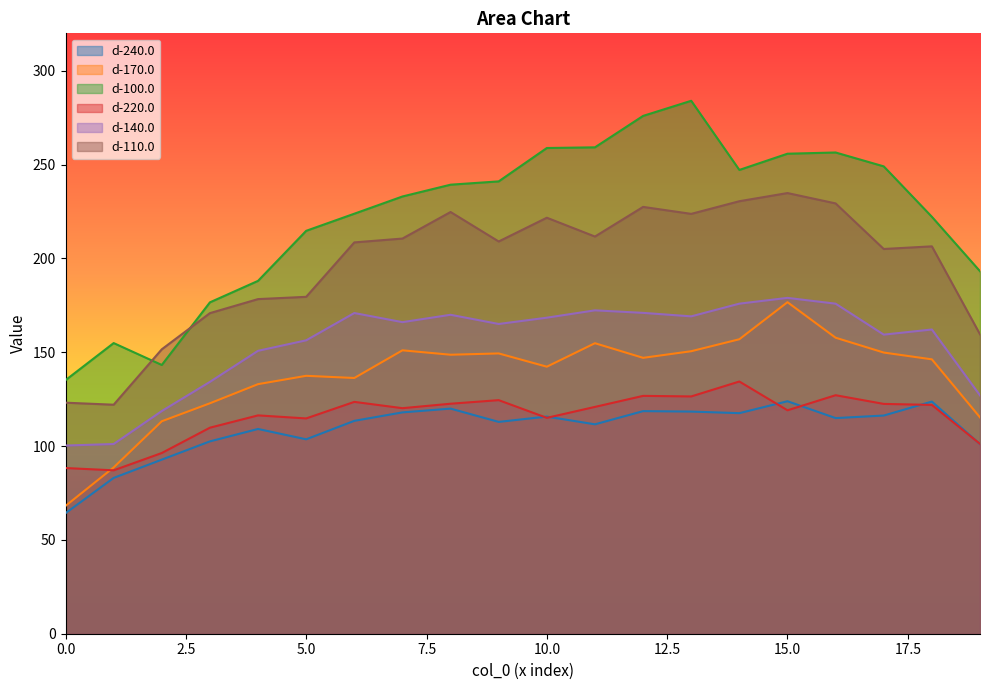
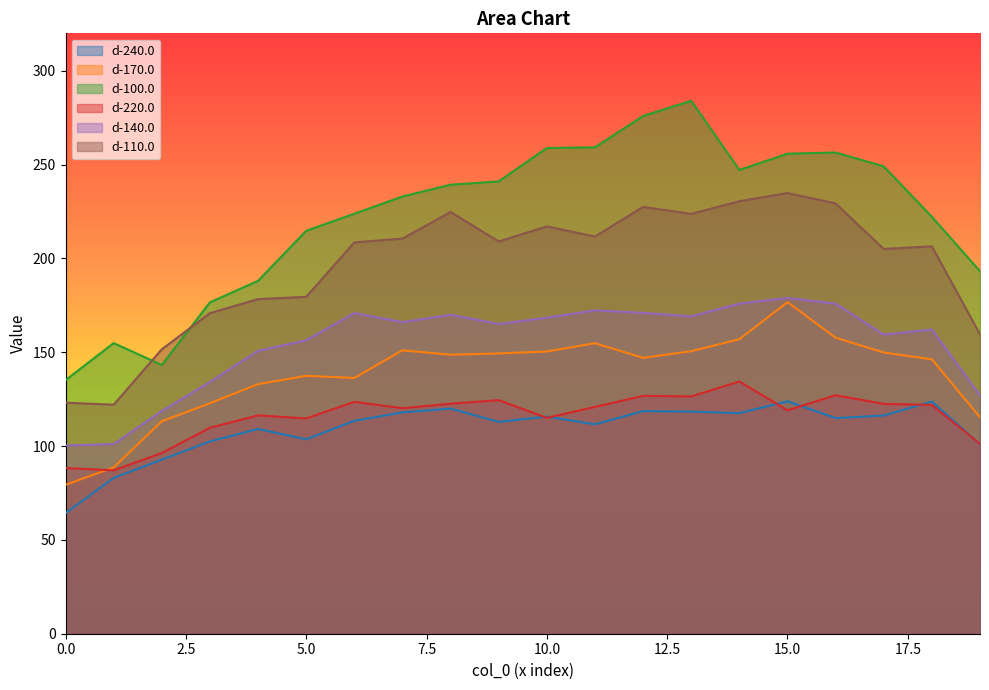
d-170.0, 0.0: 68 -> 79
d-170.0, 10.0: 142 -> 150
d-110.0, 10.0: 222 -> 217
